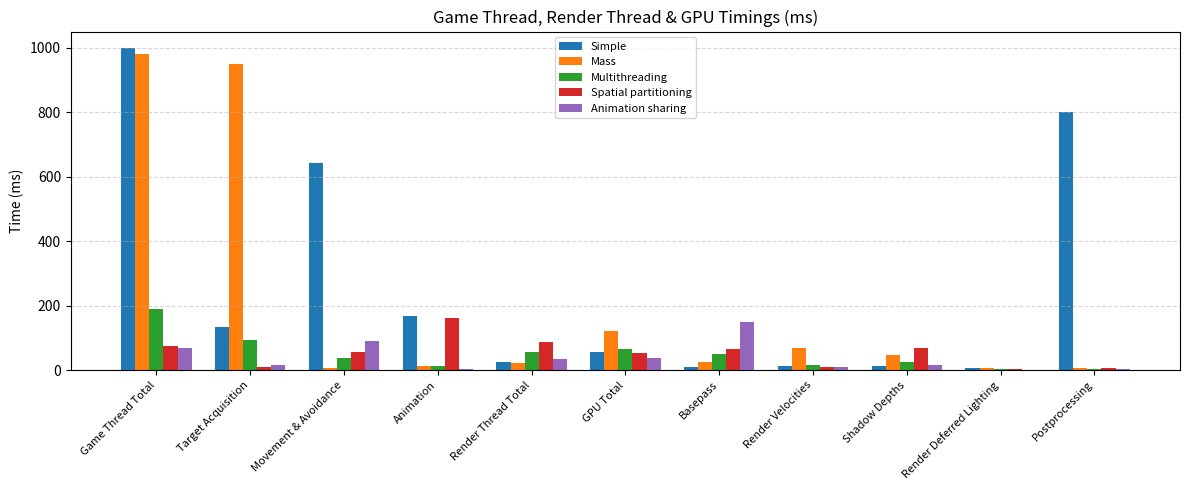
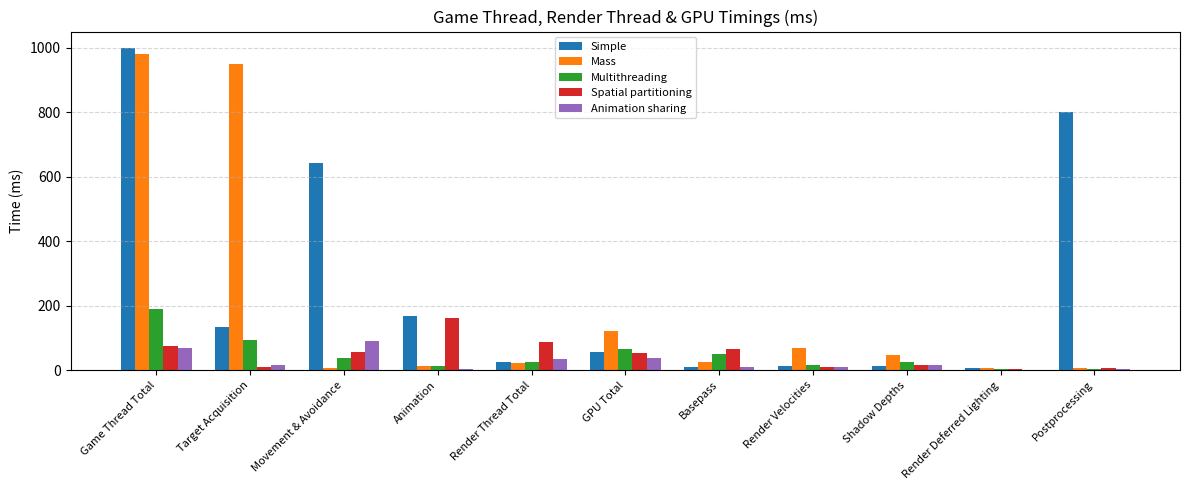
Multithreading, Render Thread Total: 60 -> 30
Animation sharing, Basepass: 150 -> 10
Spatial partitioning, Shadow Depths: 70 -> 20
